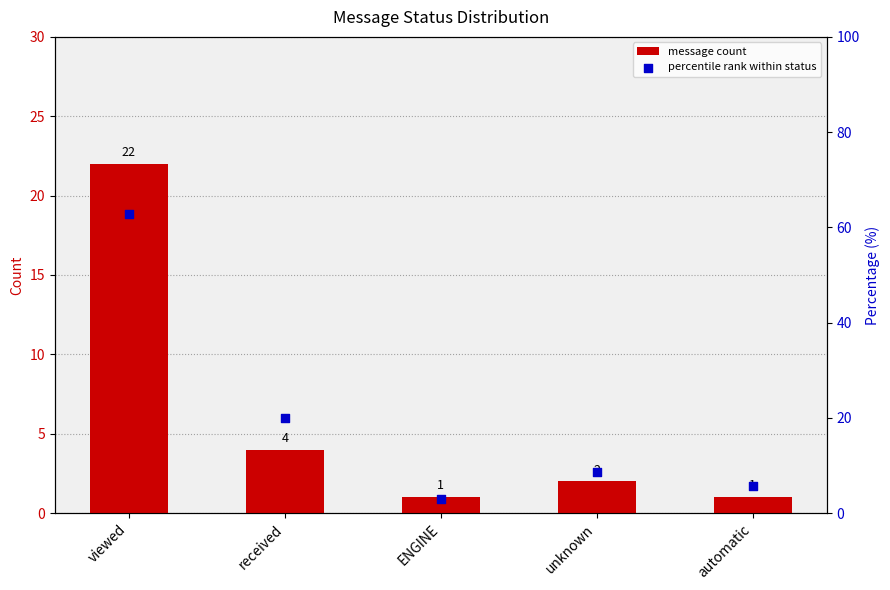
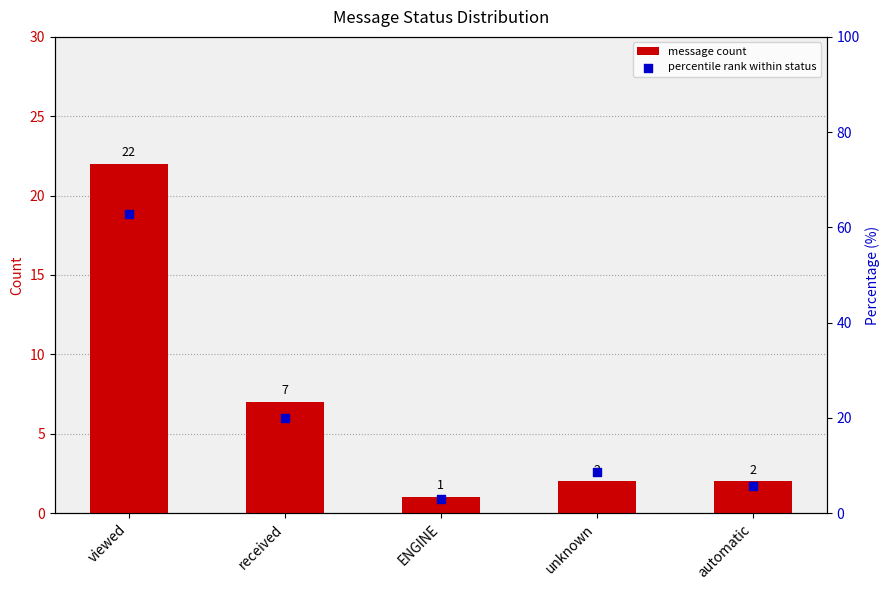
message count, received: 4 -> 7
message count, automatic: 1 -> 2
